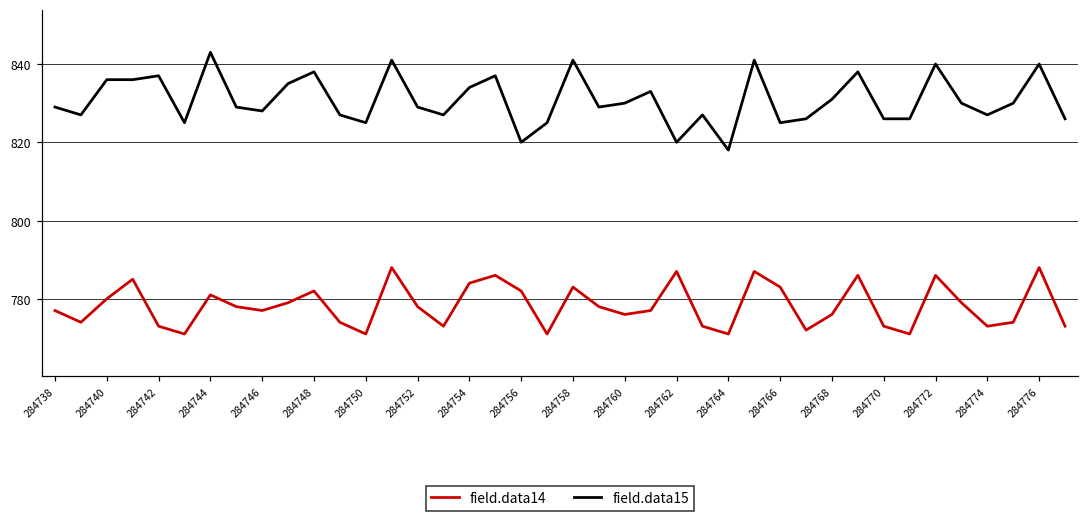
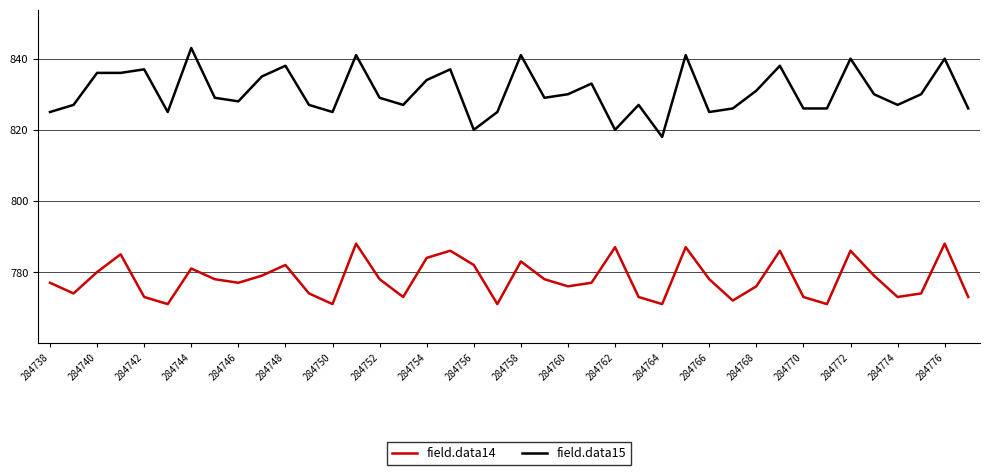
field.data15, 284738: 829 -> 825
field.data14, 284766: 783 -> 778
